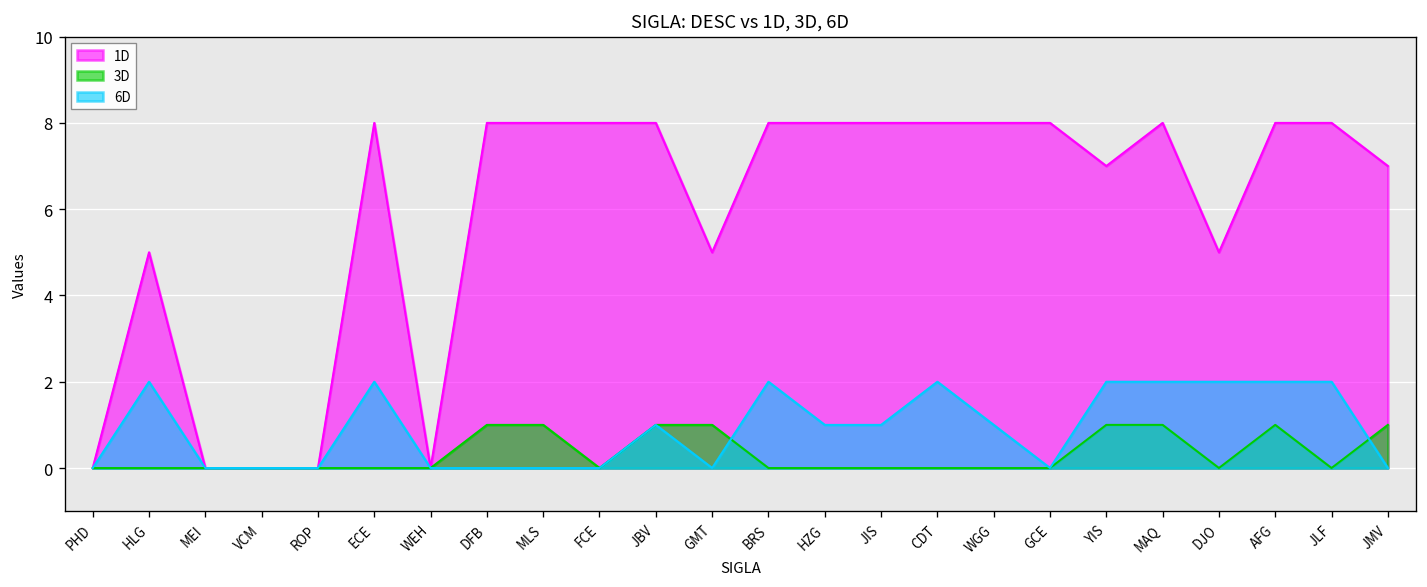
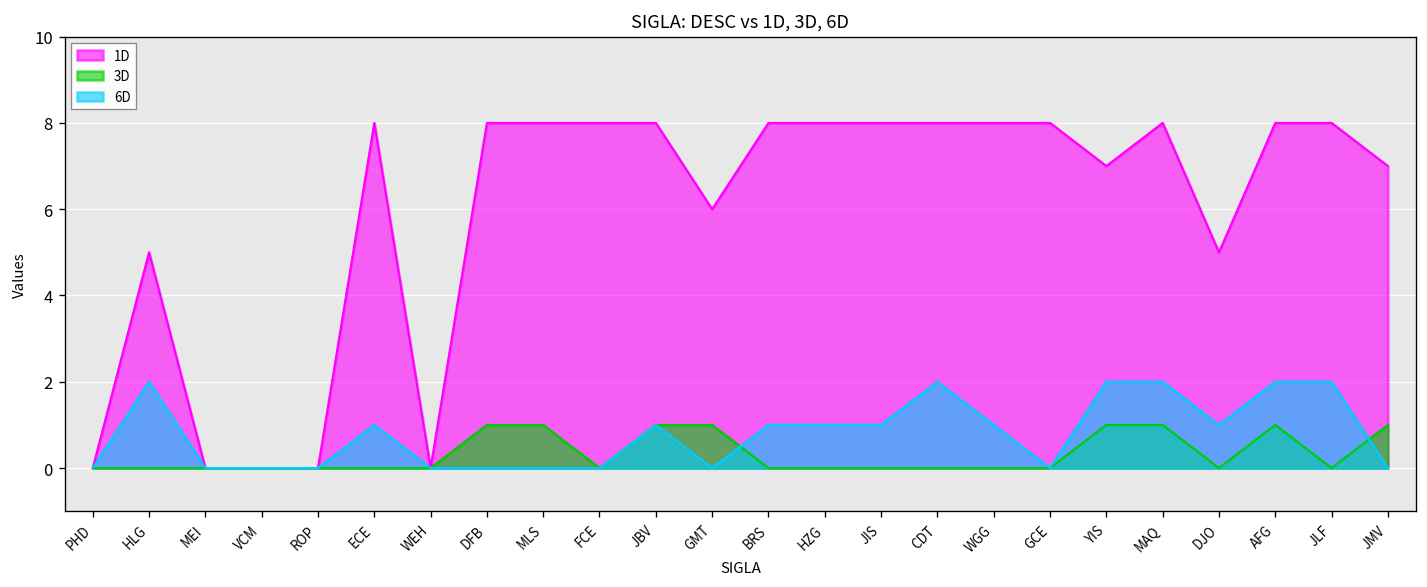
6D, ECE: 2 -> 1
1D, GMT: 5 -> 6
6D, BRS: 2 -> 1
6D, DJO: 2 -> 1
